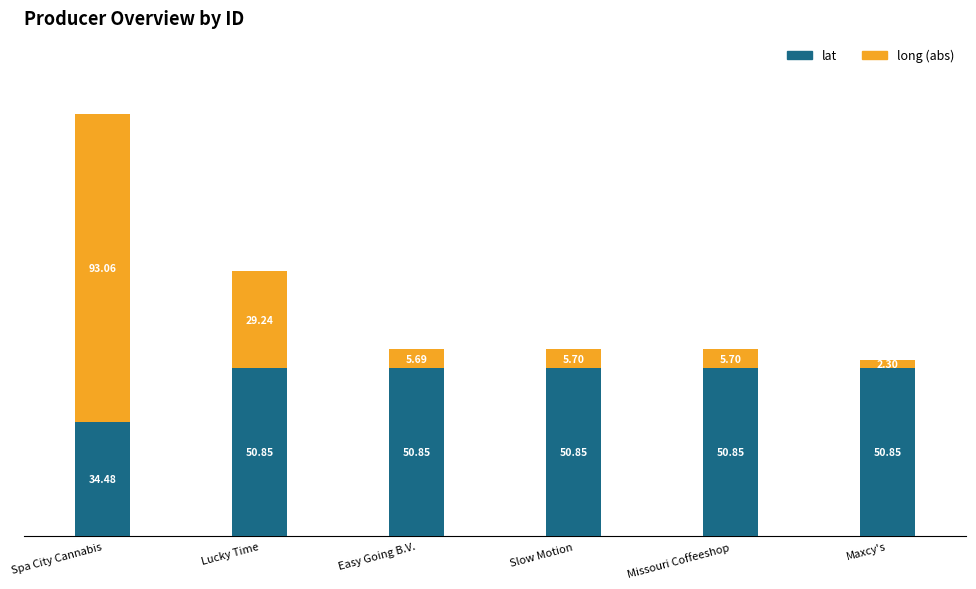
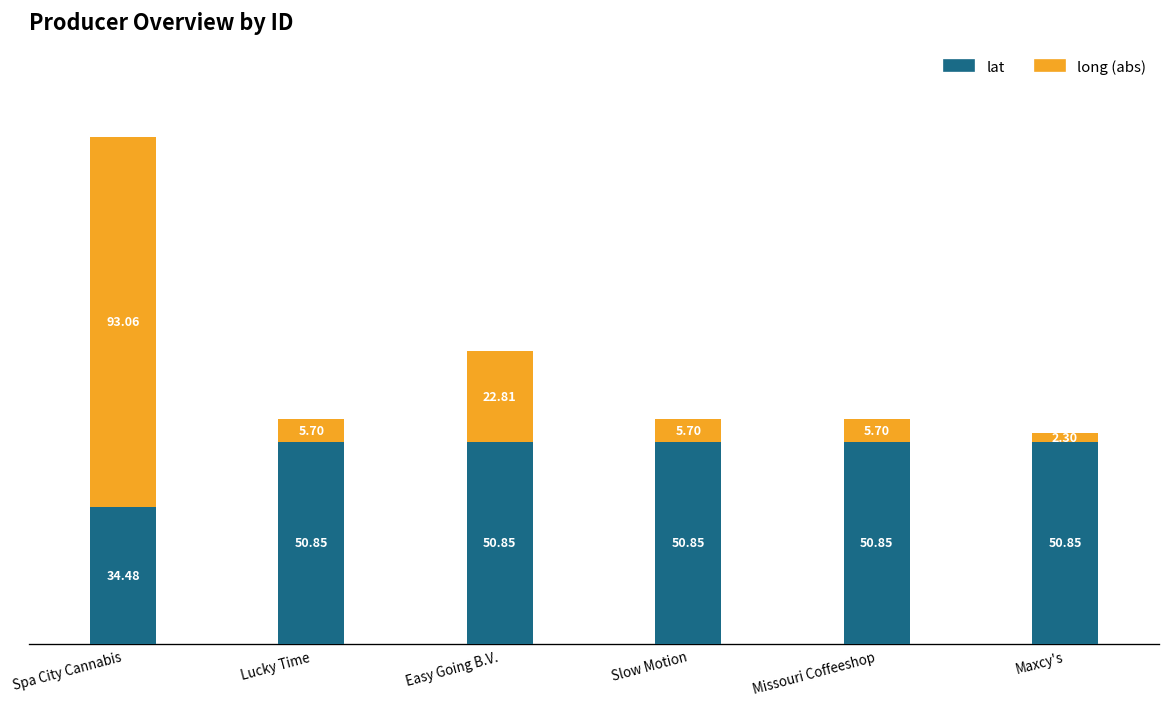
long (abs), Lucky Time: 29.24 -> 5.70
long (abs), Easy Going B.V.: 5.69 -> 22.81
